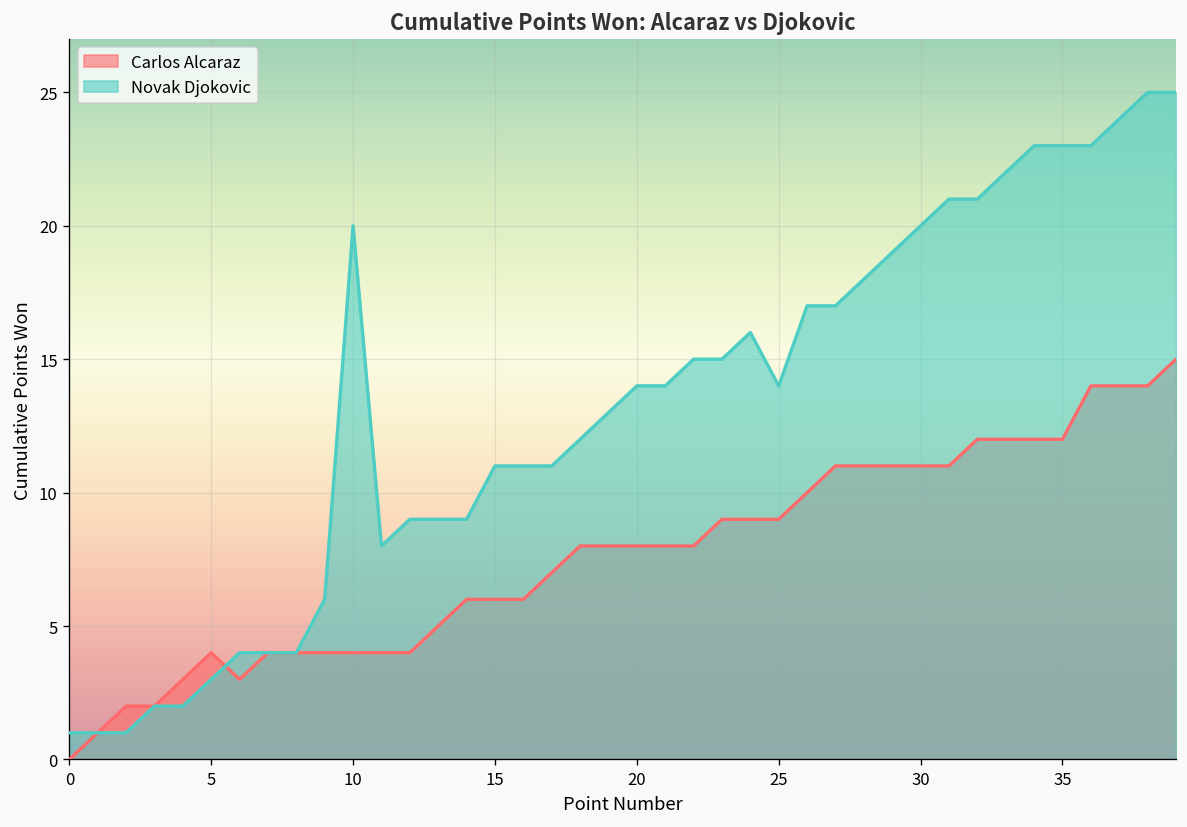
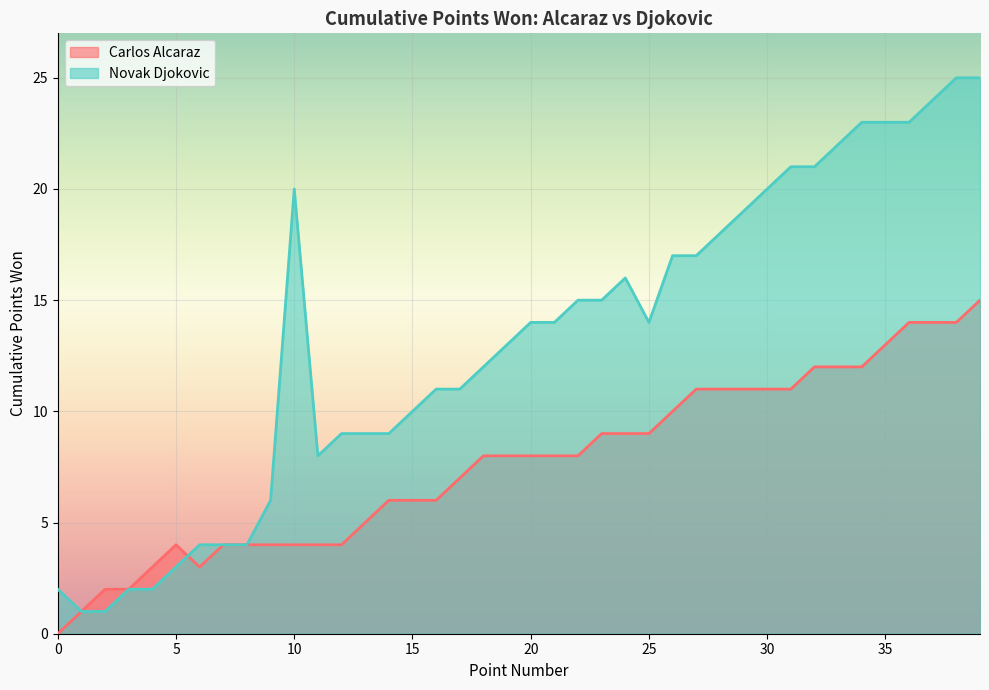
Novak Djokovic, 0: 1 -> 2
Novak Djokovic, 15: 11 -> 10
Carlos Alcaraz, 35: 12 -> 13
